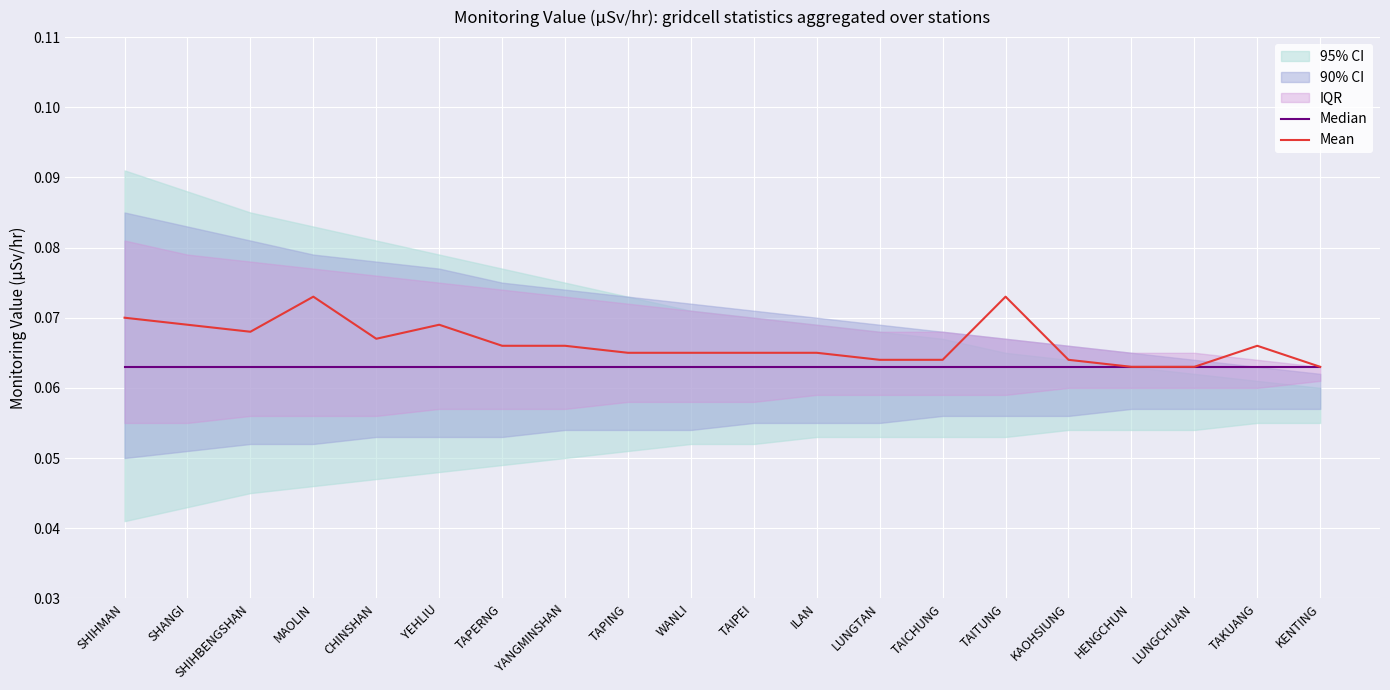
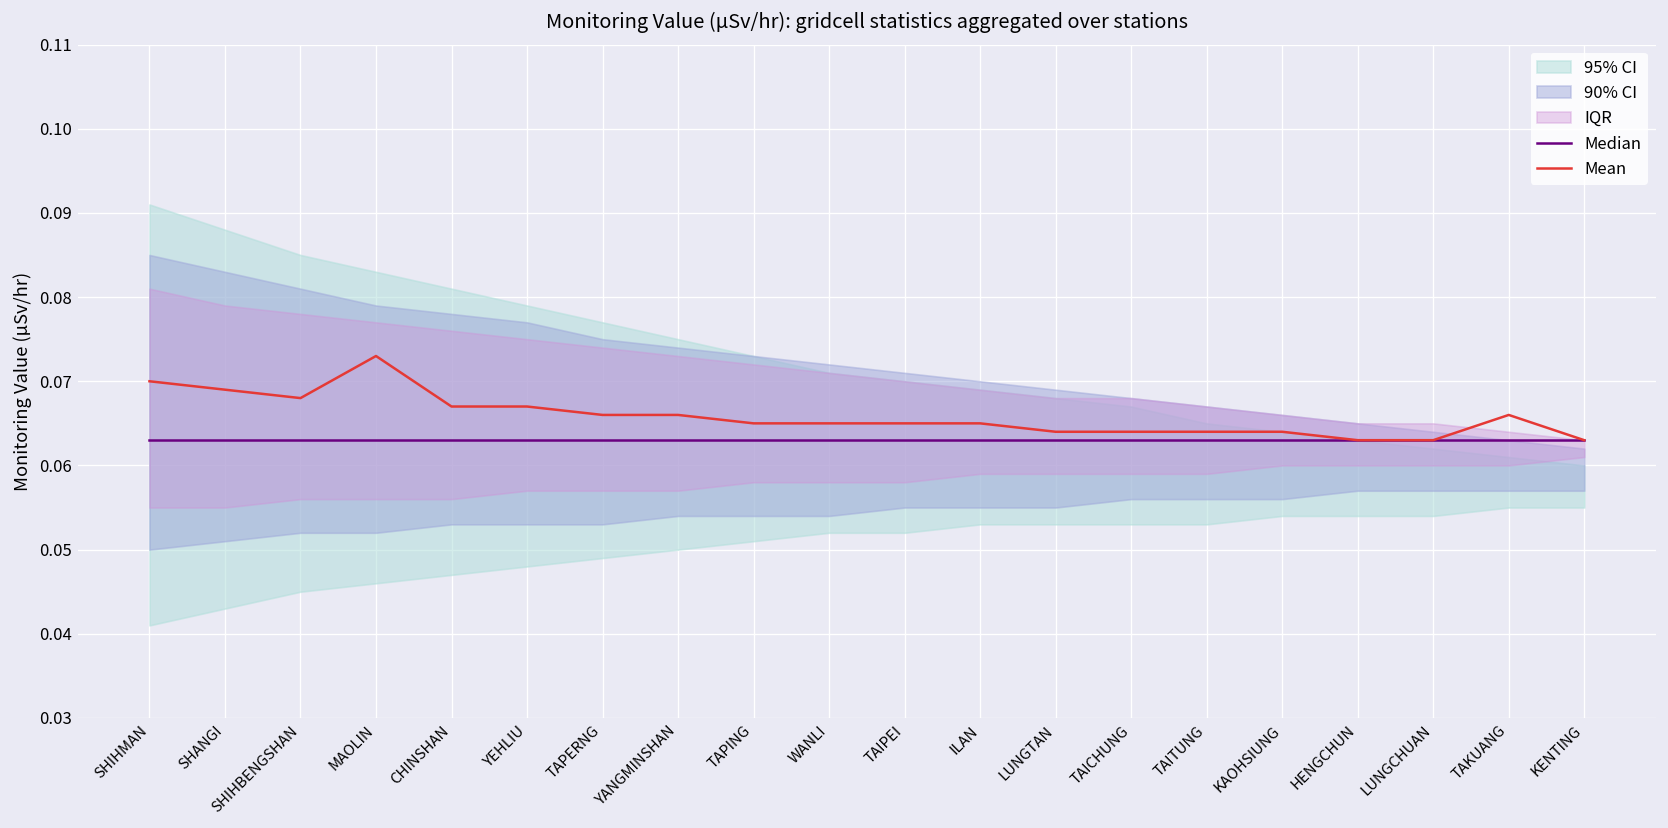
Mean, YEHLIU: 0.069 -> 0.067
Mean, TAITUNG: 0.073 -> 0.064
